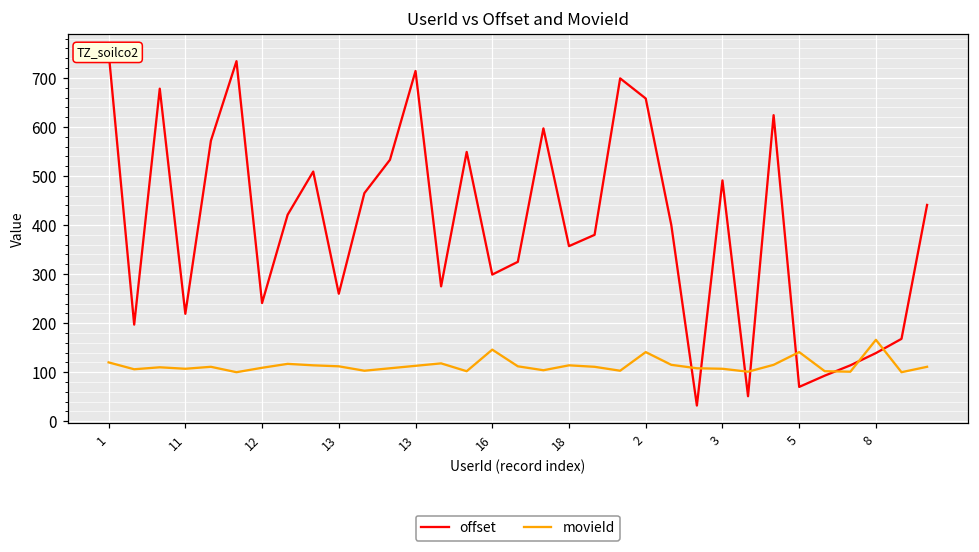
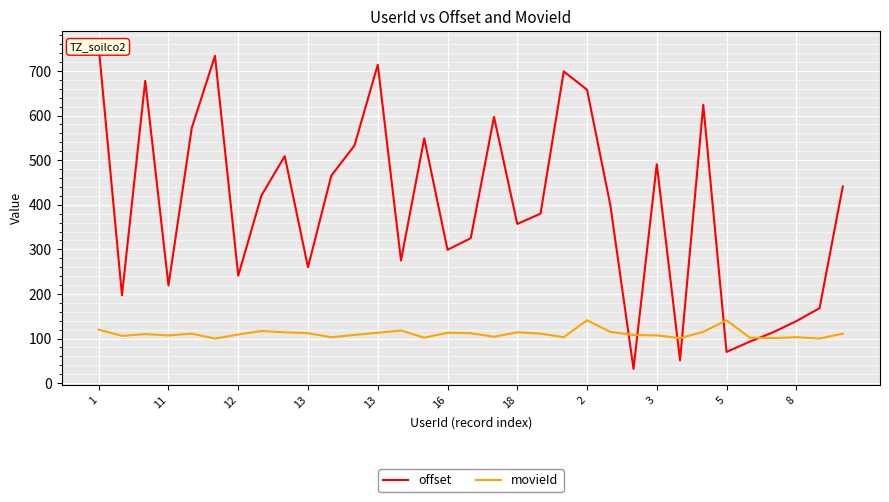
movieId, 16: 150 -> 110
movieId, 8: 170 -> 100
